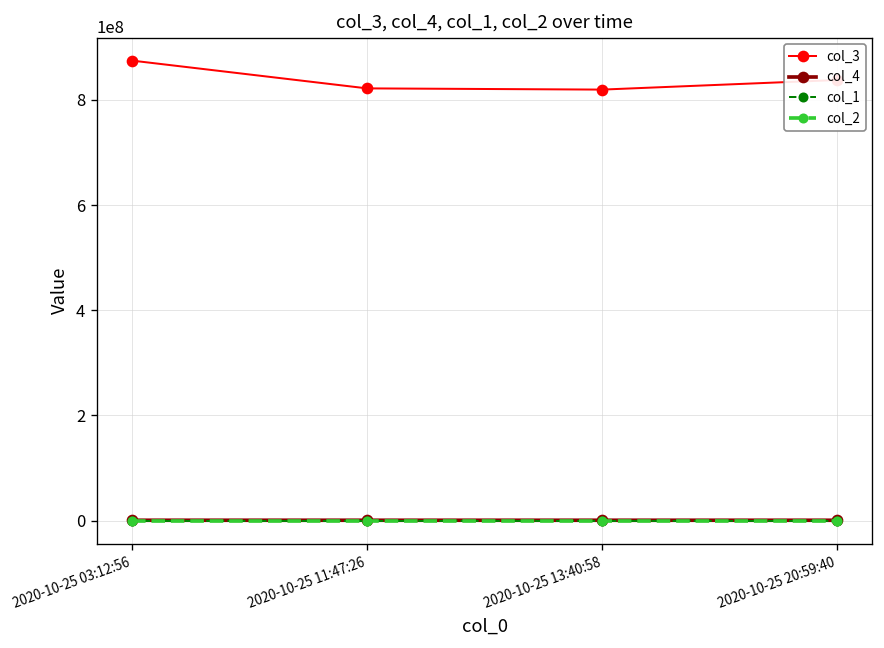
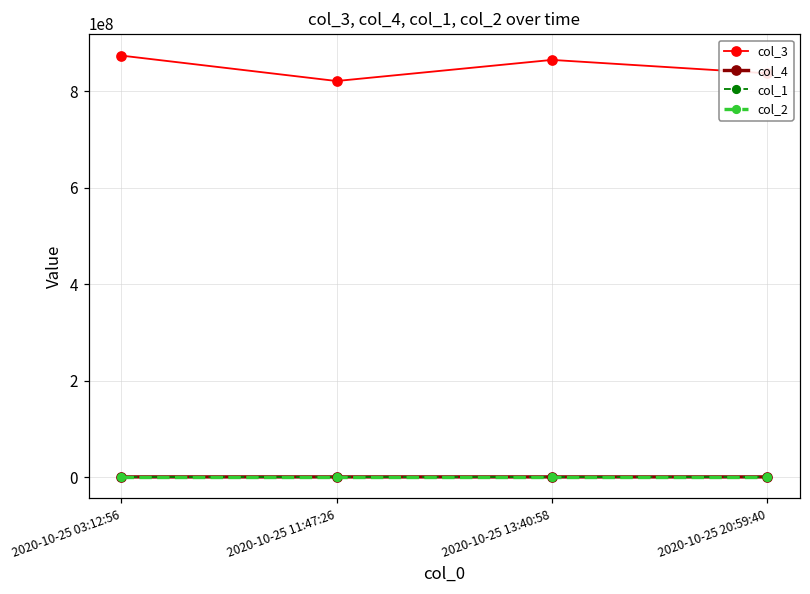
col_3, 2020-10-25 13:40:58: 820000000 -> 870000000
